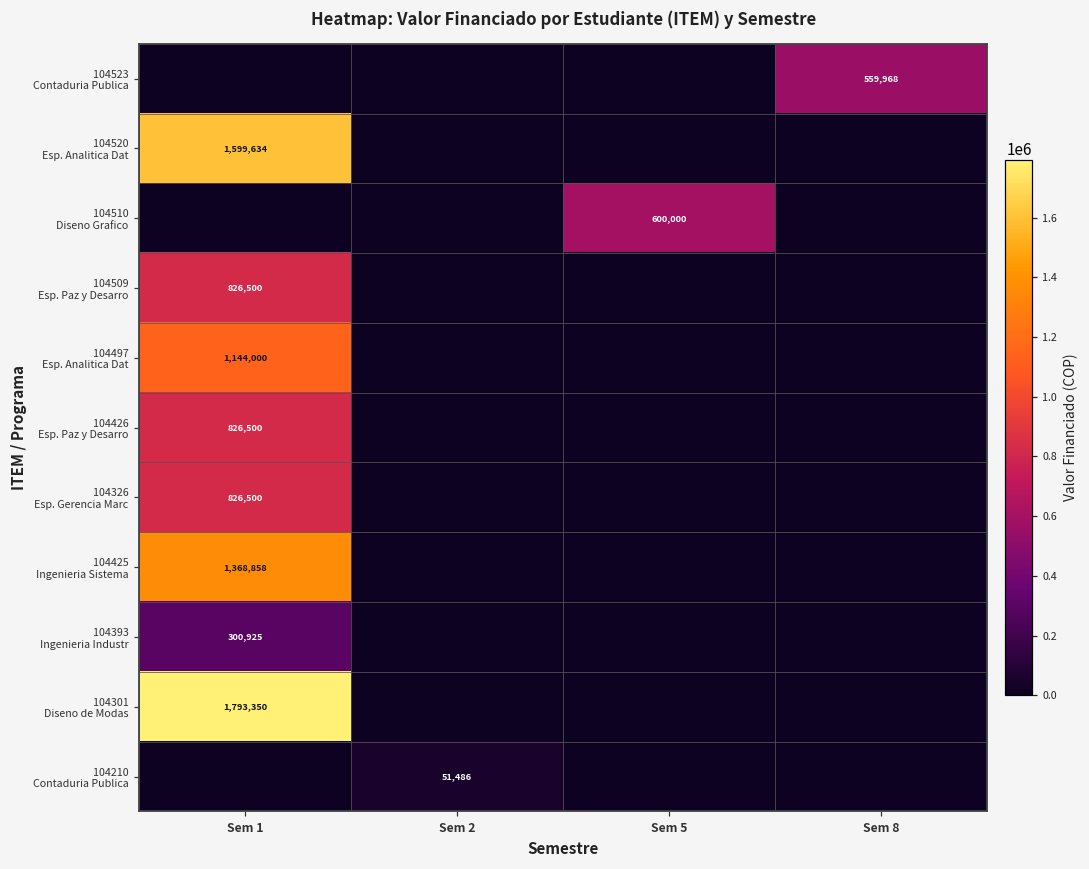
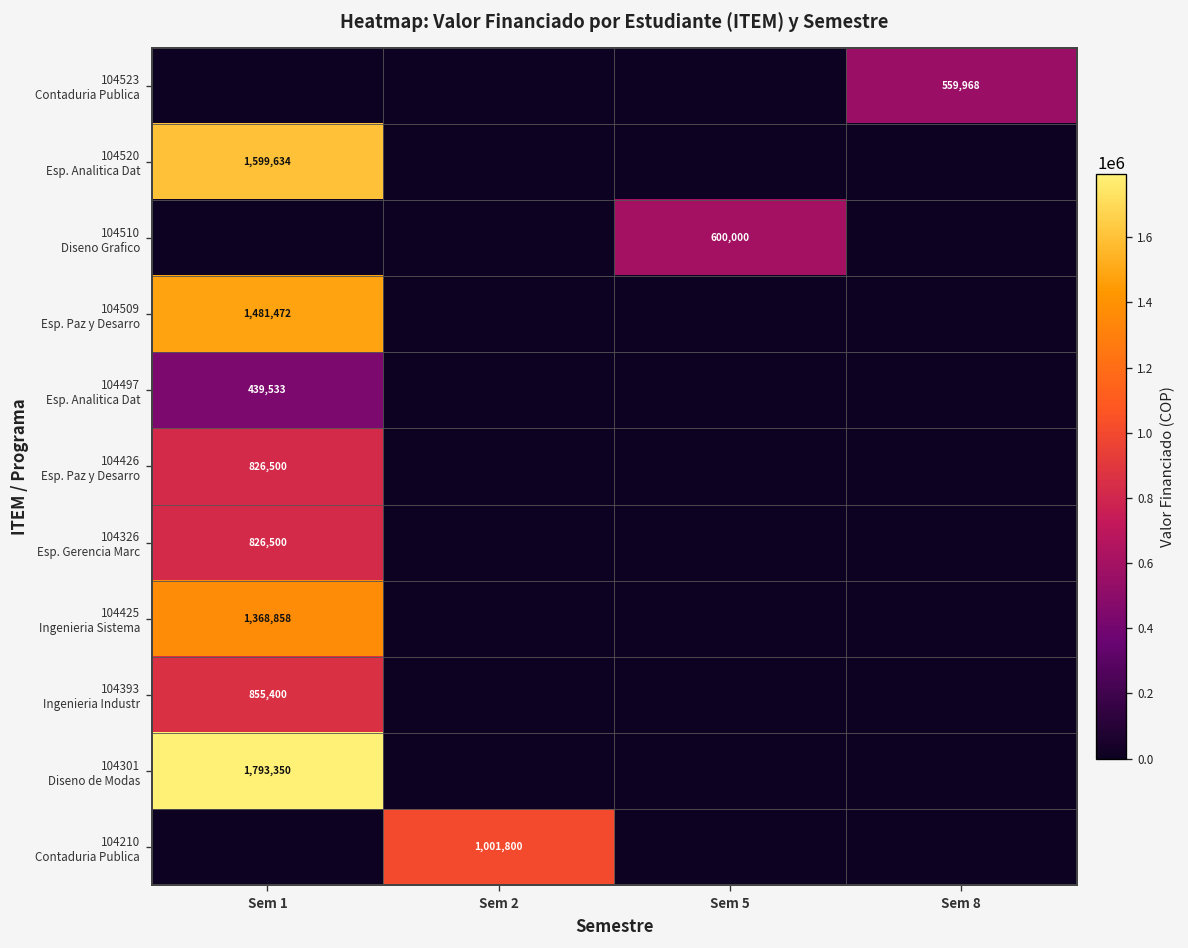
104509 Esp. Paz y Desarro, Sem 1: 826,500 -> 1,481,472
104497 Esp. Analitica Dat, Sem 1: 1,144,000 -> 439,533
104393 Ingenieria Industr, Sem 1: 300,925 -> 855,400
104210 Contaduria Publica, Sem 2: 51,486 -> 1,001,800
